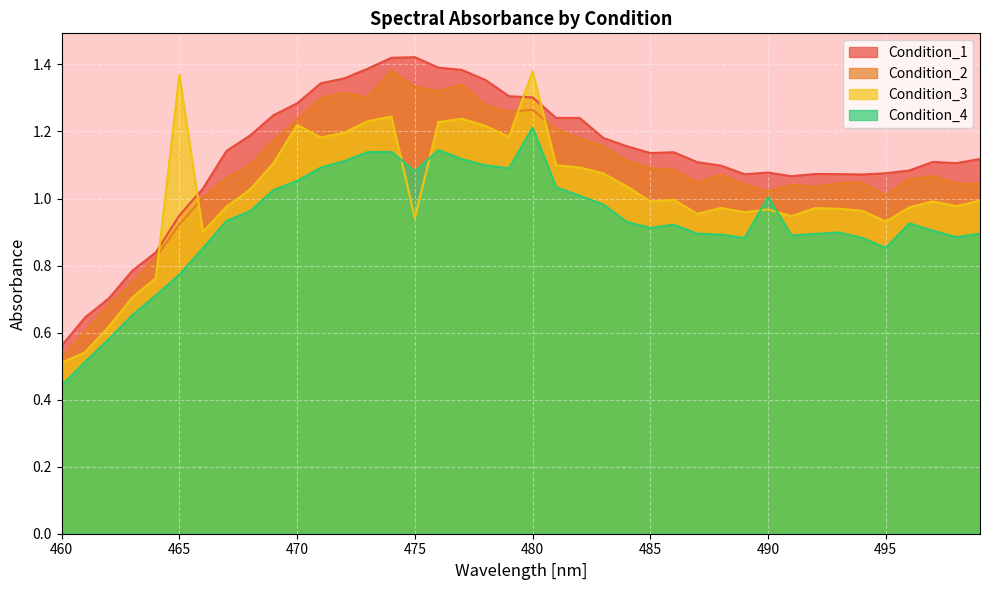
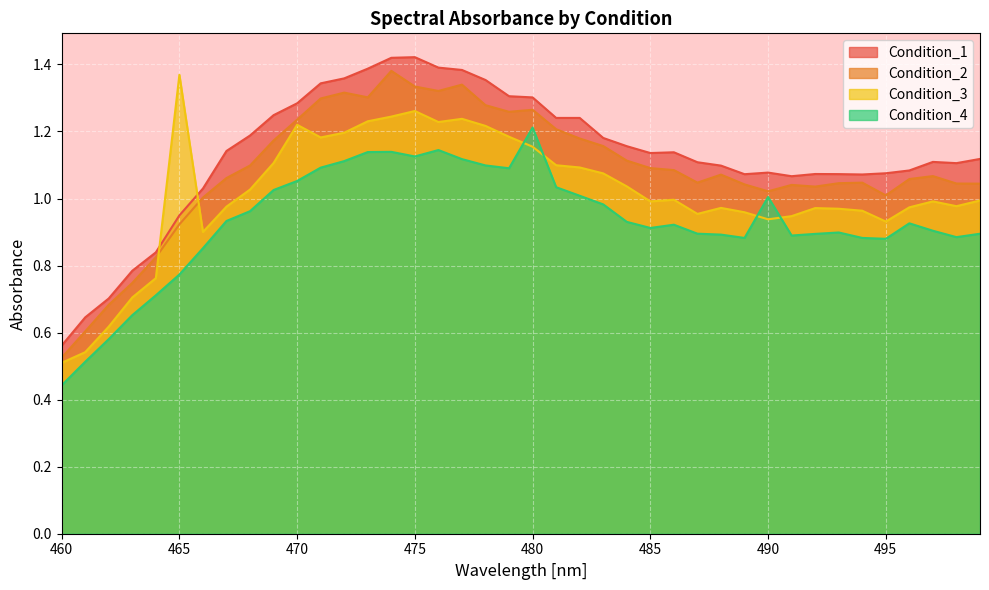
Condition_3, 475: 0.94 -> 1.26
Condition_4, 475: 1.08 -> 1.13
Condition_3, 480: 1.38 -> 1.15
Condition_3, 490: 0.97 -> 0.94
Condition_4, 495: 0.85 -> 0.88
